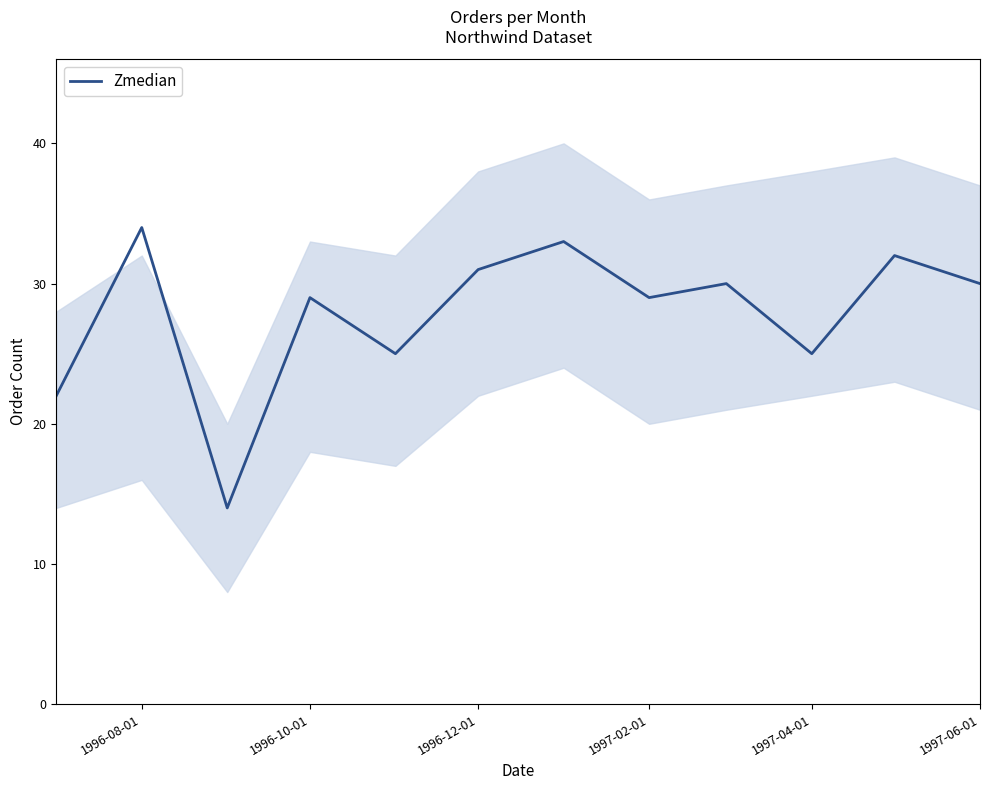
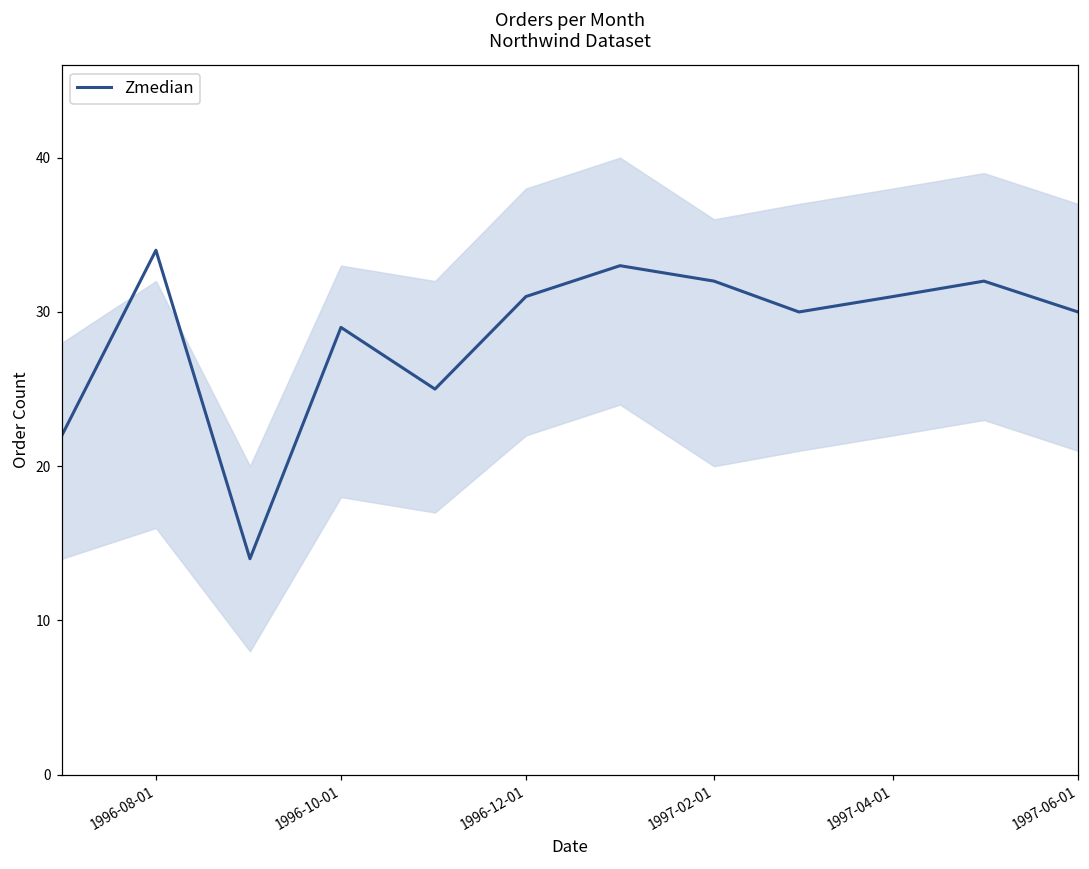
Zmedian, 1997-02-01: 29 -> 32
Zmedian, 1997-04-01: 25 -> 31
